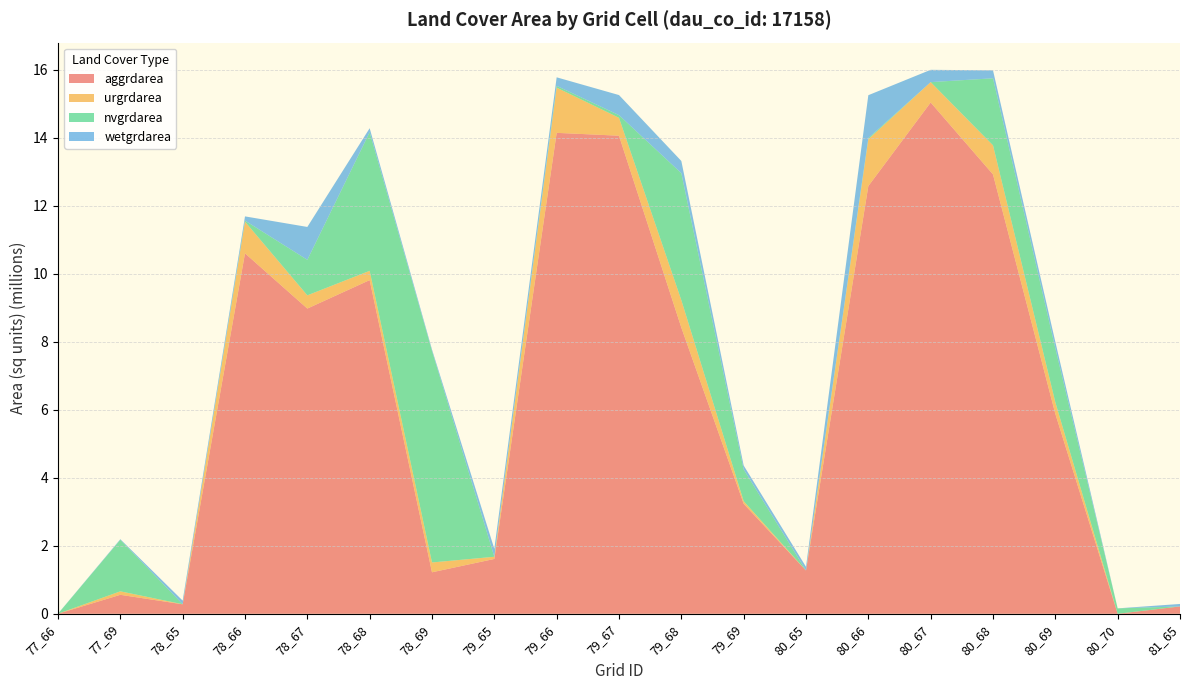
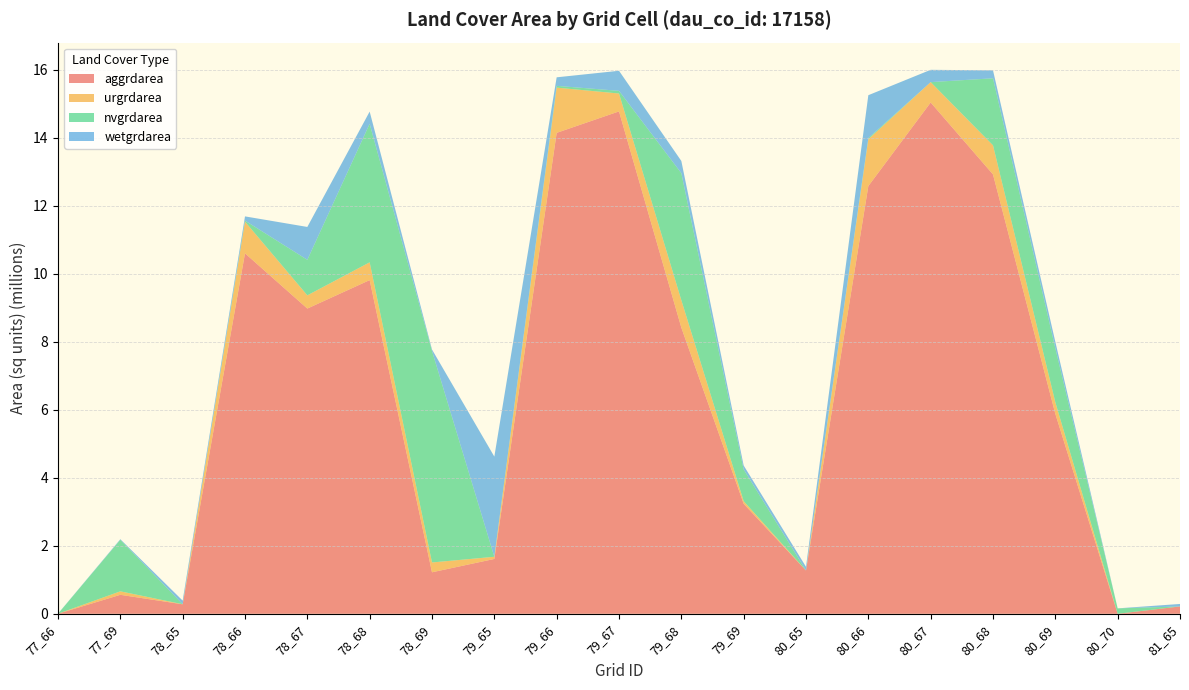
urgrdarea, 78_68: 0.3 -> 0.5
wetgrdarea, 78_68: 0.1 -> 0.4
wetgrdarea, 79_65: 0.2 -> 2.9
aggrdarea, 79_67: 14.1 -> 14.8
